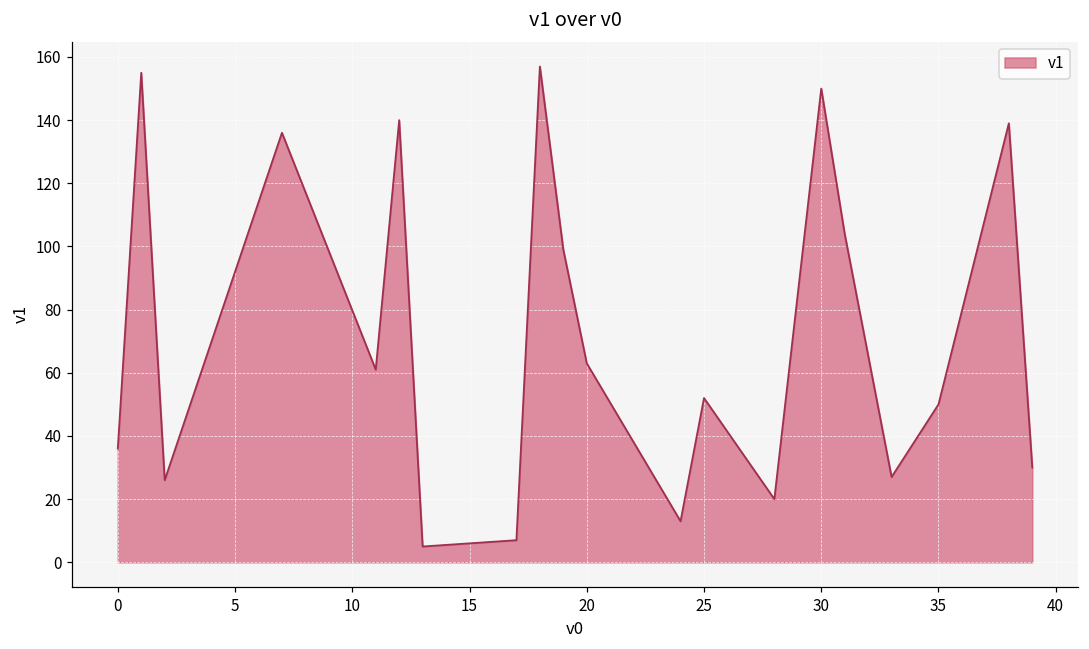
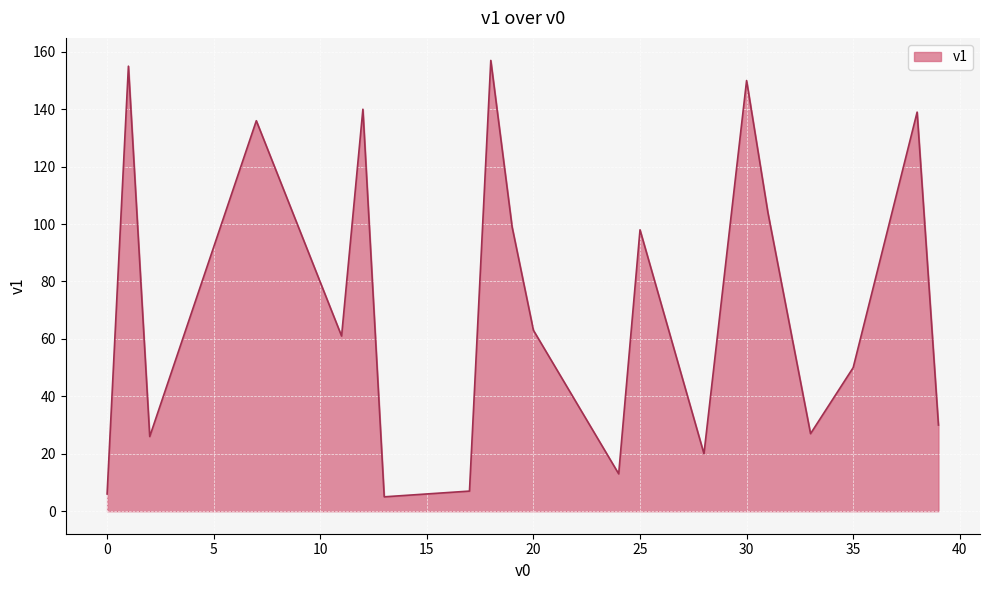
0: 36 -> 6
25: 52 -> 98
